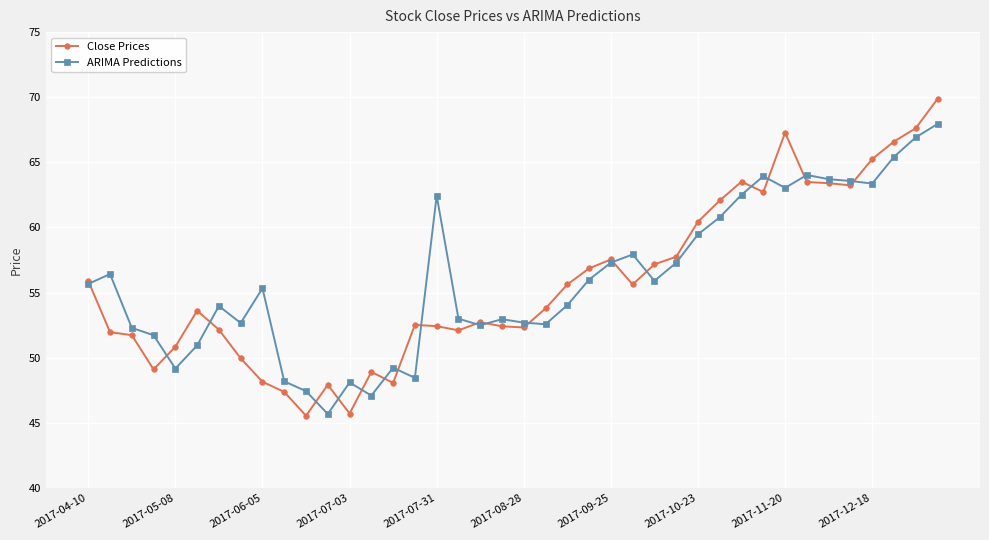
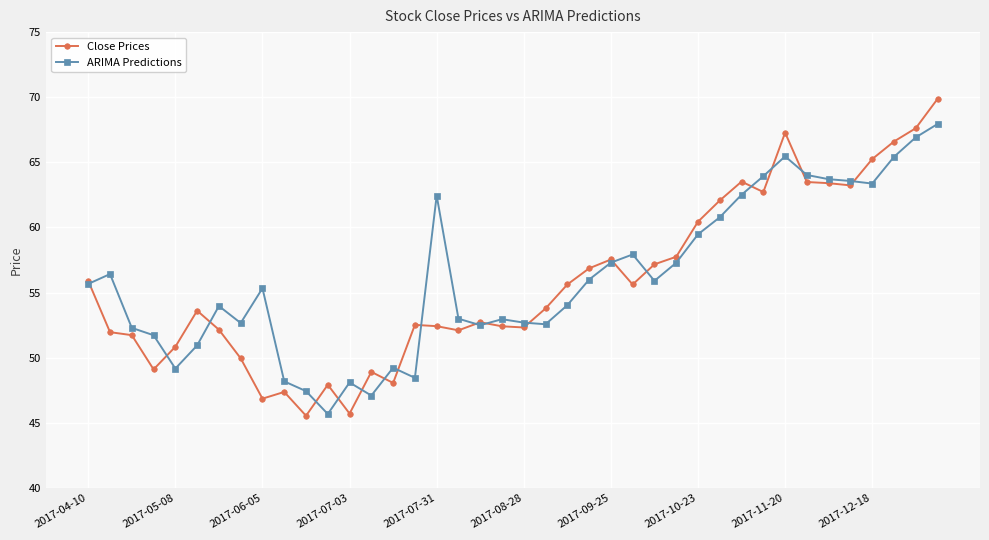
Close Prices, 2017-06-05: 48.2 -> 46.9
ARIMA Predictions, 2017-11-20: 63.0 -> 65.5
